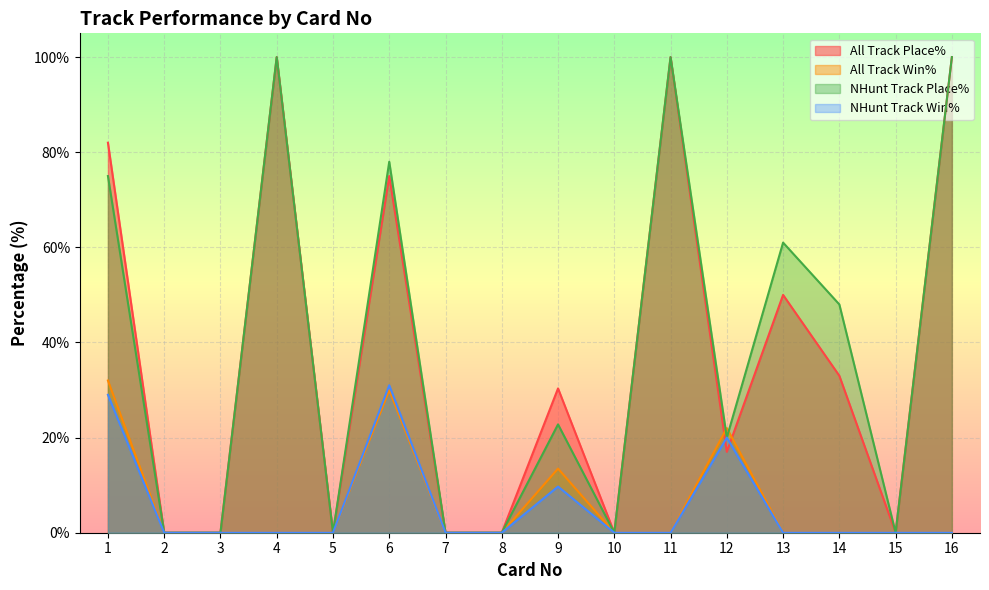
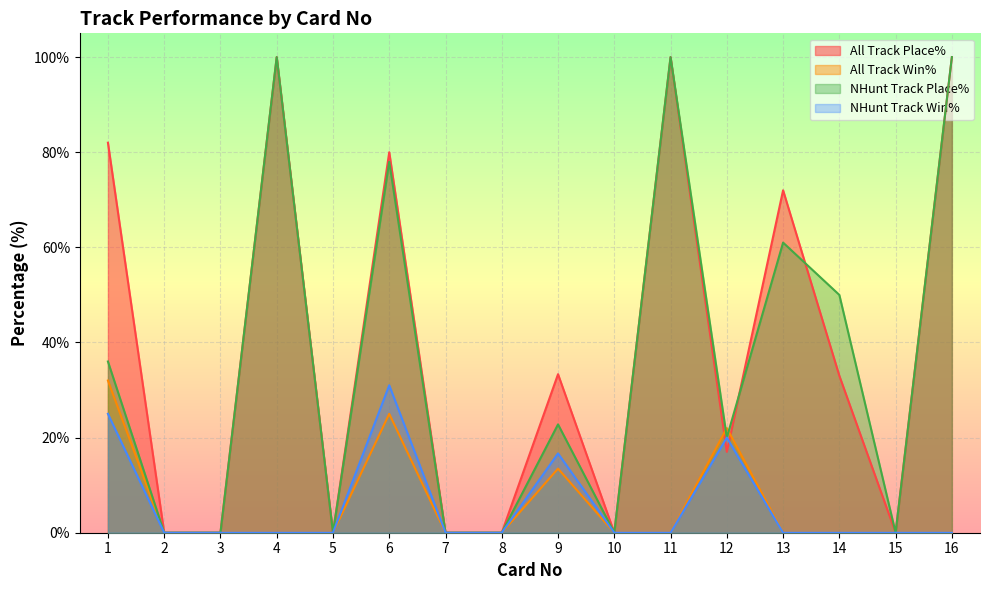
NHunt Track Place%, 1: 75% -> 36%
NHunt Track Win%, 1: 29% -> 25%
All Track Place%, 6: 75% -> 80%
All Track Win%, 6: 30% -> 25%
All Track Place%, 9: 30% -> 33%
NHunt Track Win%, 9: 10% -> 17%
All Track Place%, 13: 50% -> 72%
NHunt Track Place%, 14: 48% -> 50%
